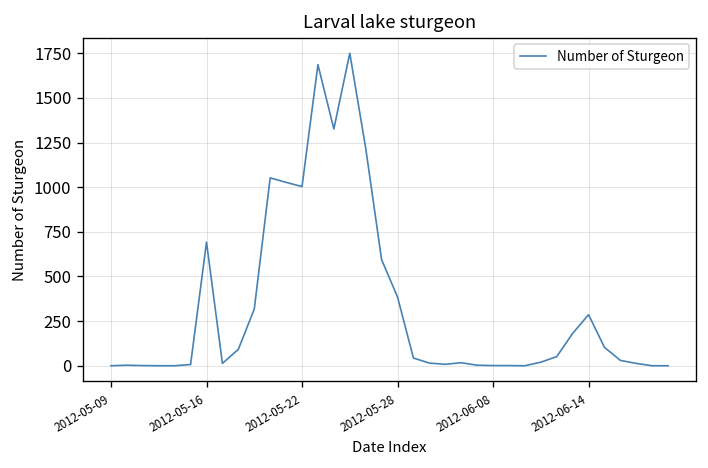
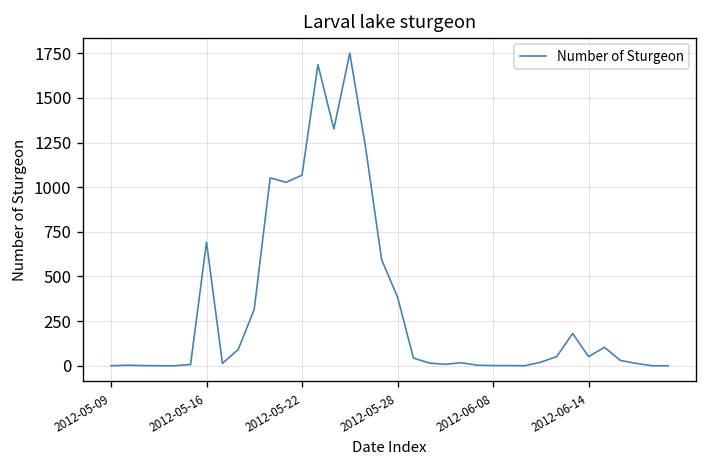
2012-05-22: 1000 -> 1070
2012-06-14: 290 -> 50
